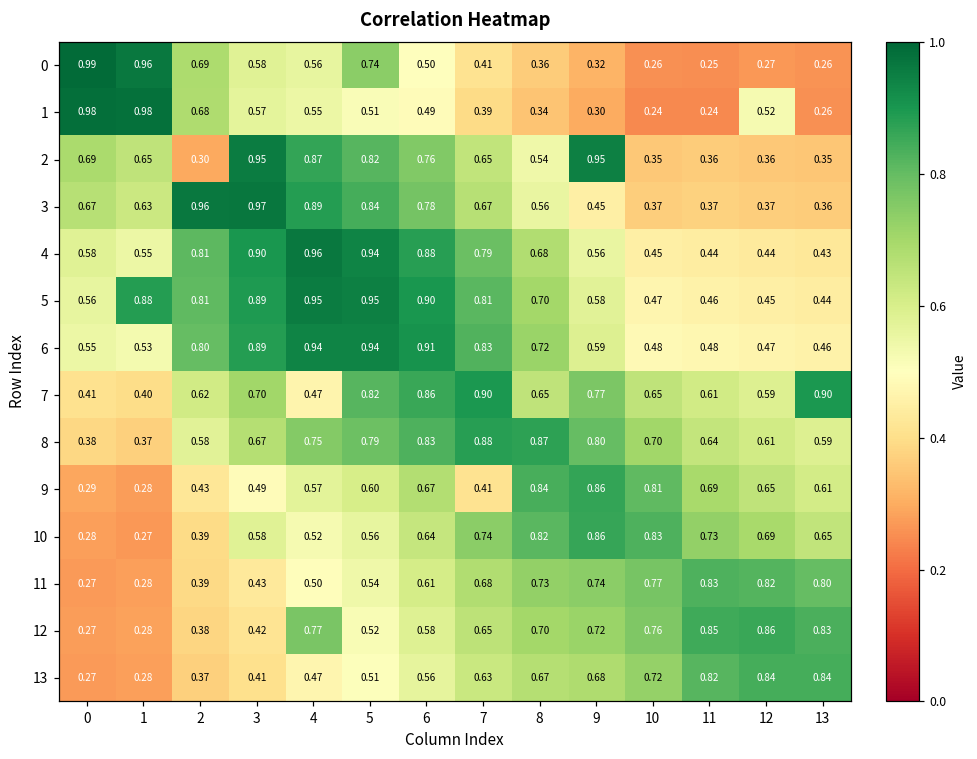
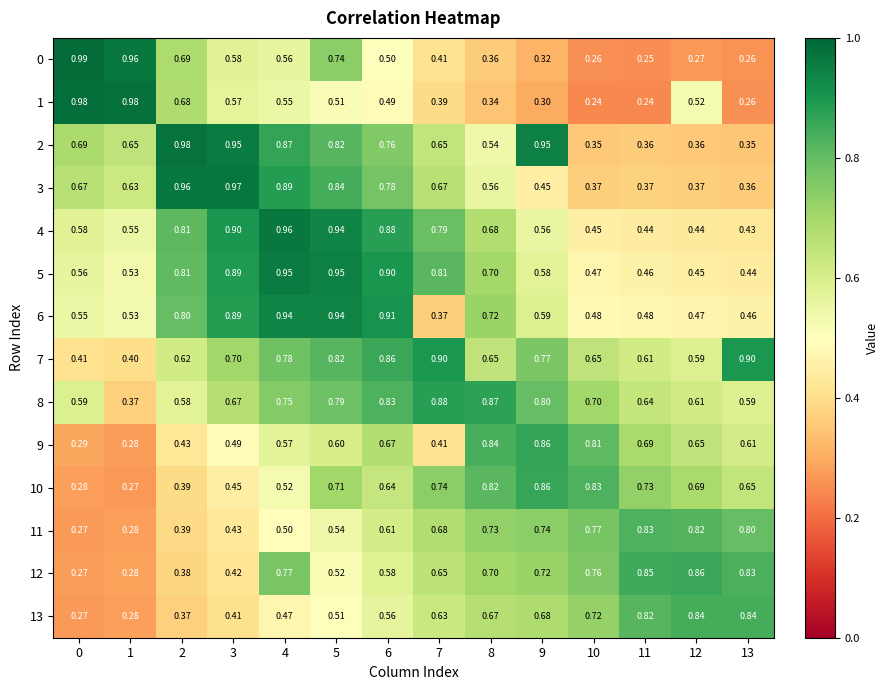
2, 2: 0.30 -> 0.98
5, 1: 0.88 -> 0.53
6, 7: 0.83 -> 0.37
7, 4: 0.47 -> 0.78
8, 0: 0.38 -> 0.59
10, 3: 0.58 -> 0.45
10, 5: 0.56 -> 0.71
